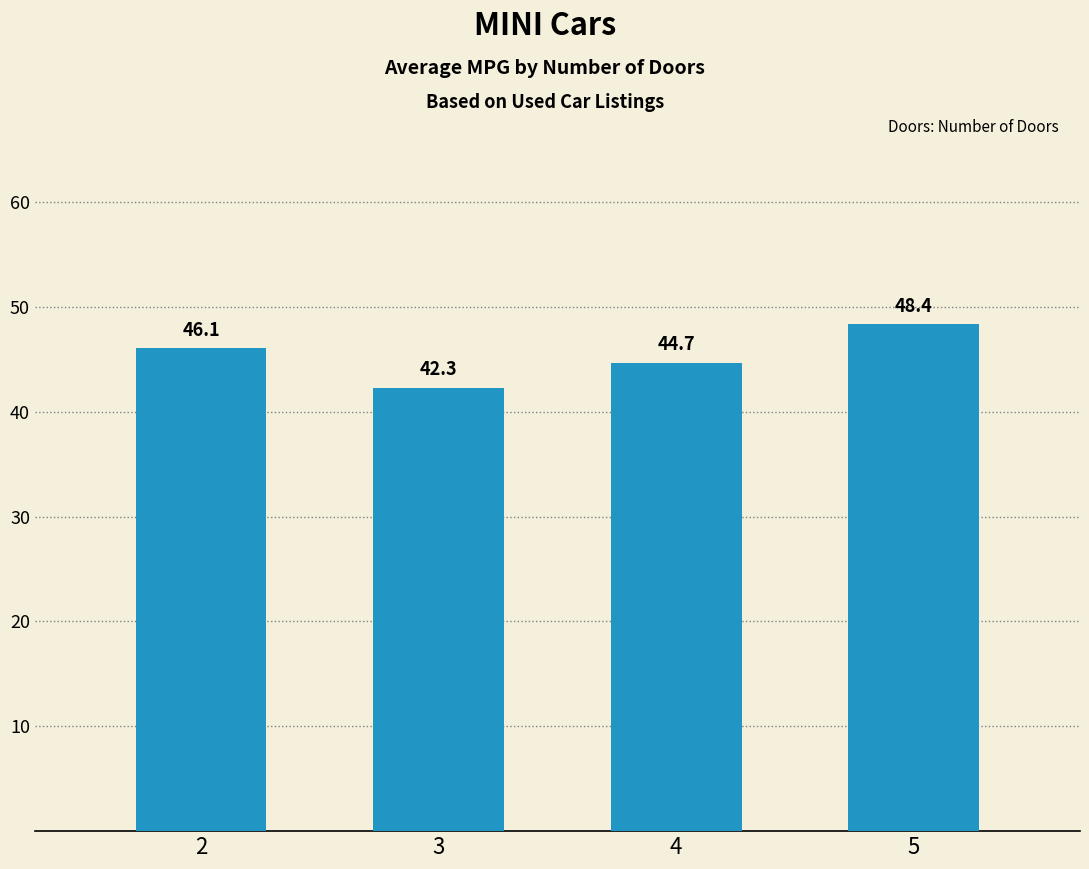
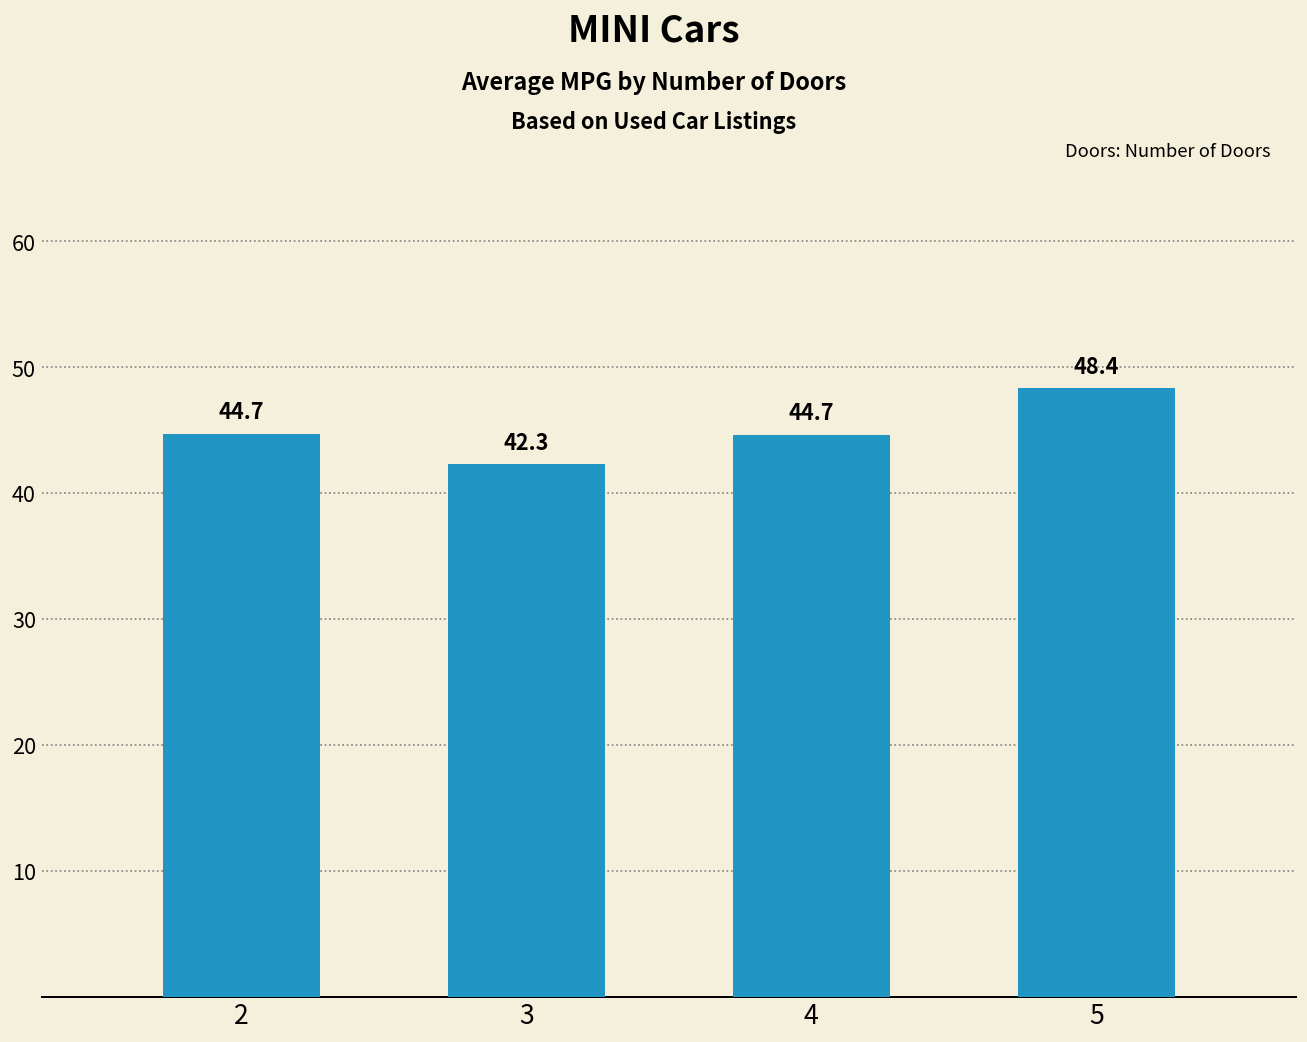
2: 46.1 -> 44.7
